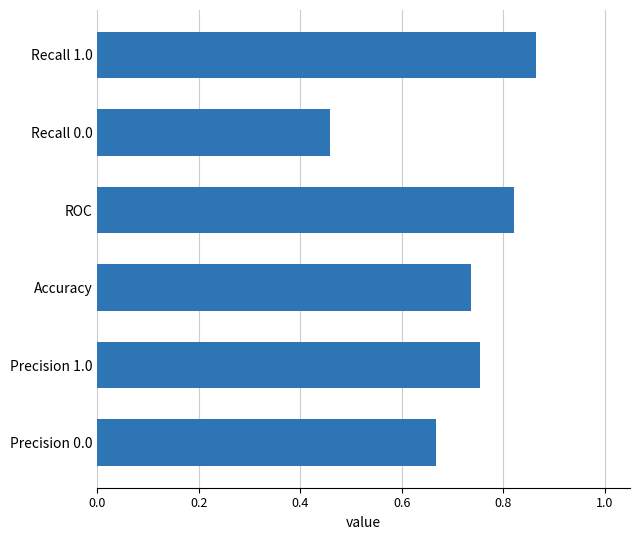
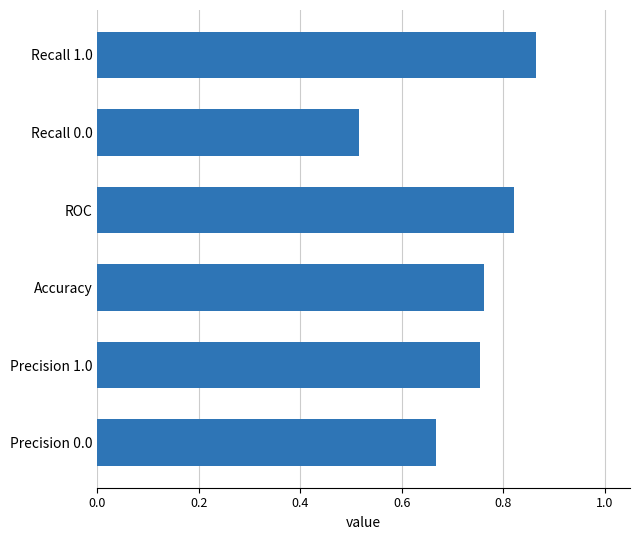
Recall 0.0: 0.46 -> 0.52
Accuracy: 0.74 -> 0.76
